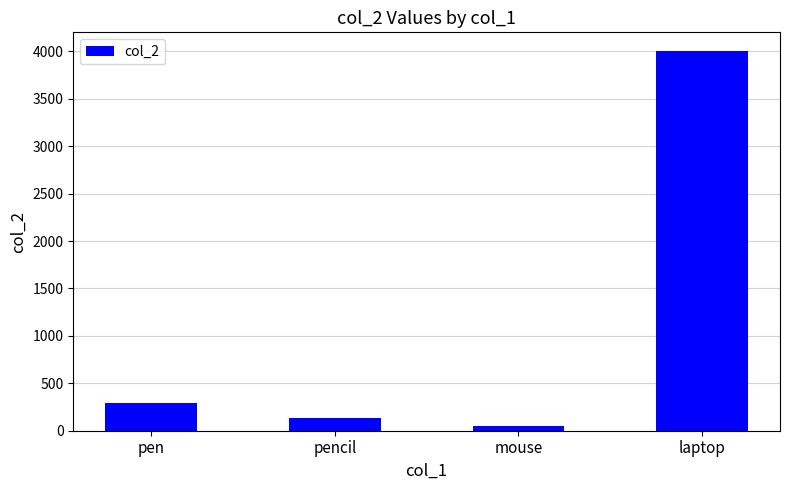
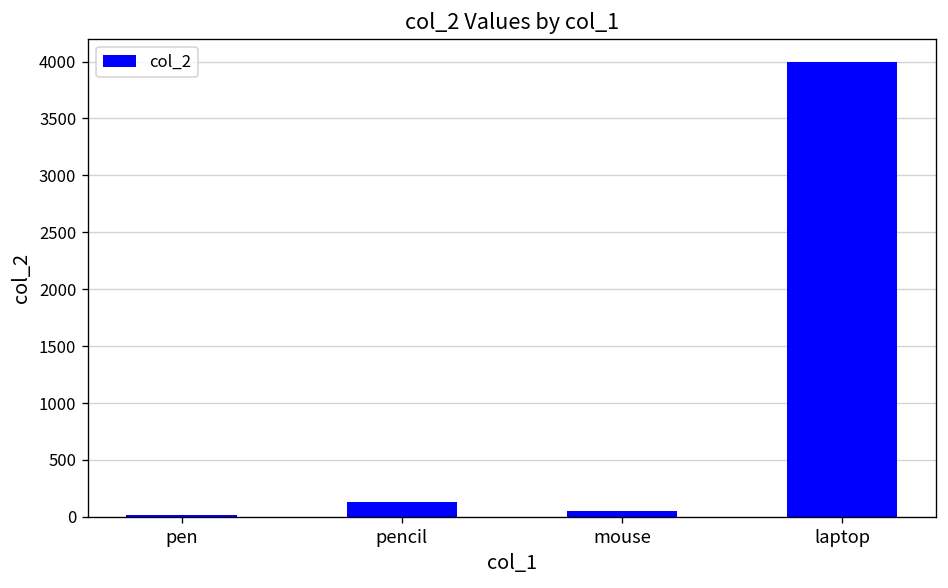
pen: 300 -> 0
